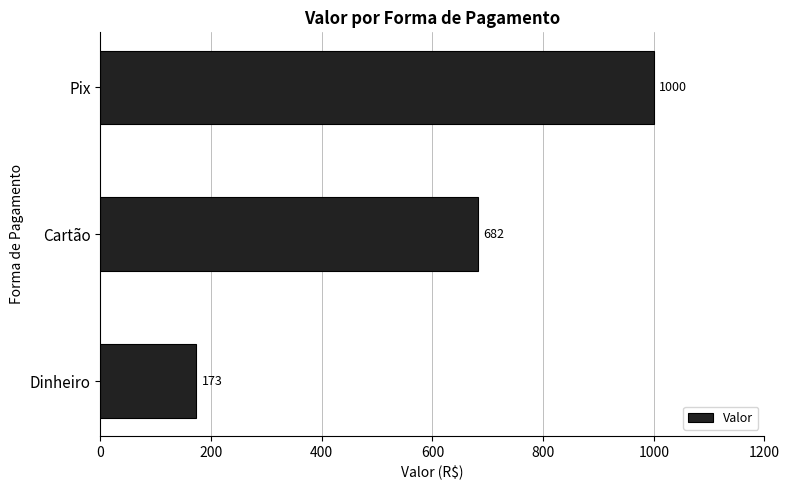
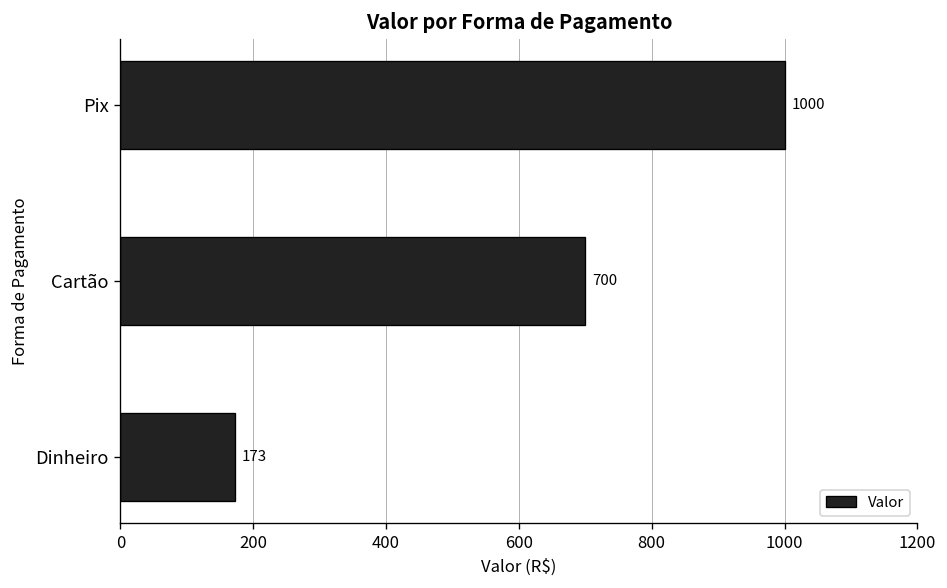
Cartão: 682 -> 700
